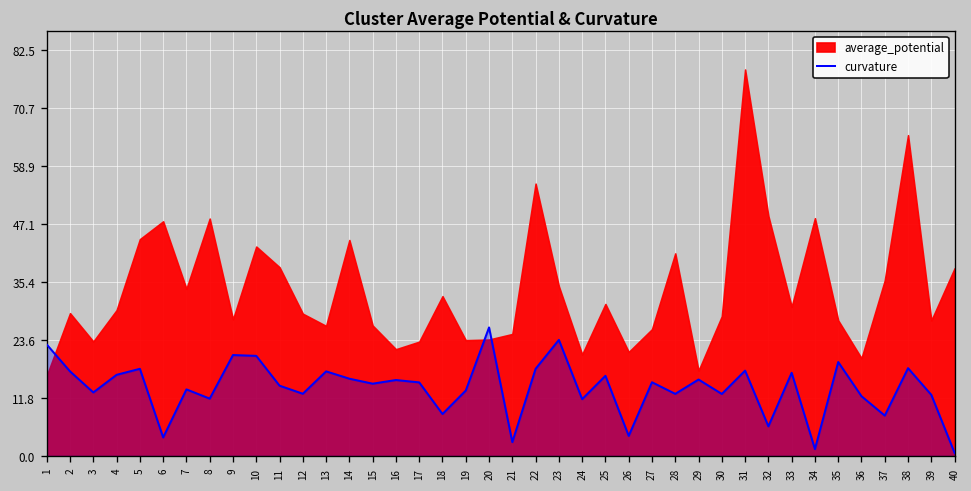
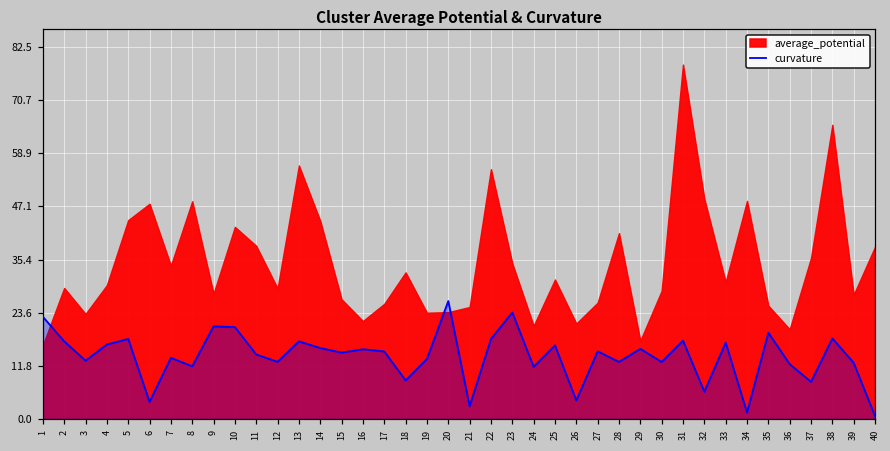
average_potential, 13: 26 -> 56
average_potential, 17: 23 -> 26
average_potential, 35: 28 -> 25
